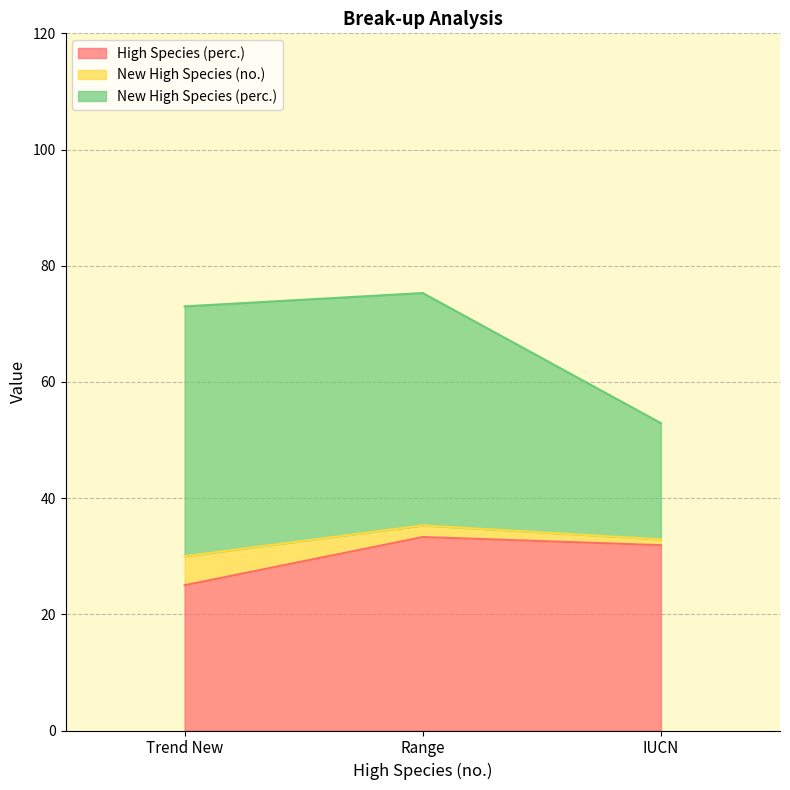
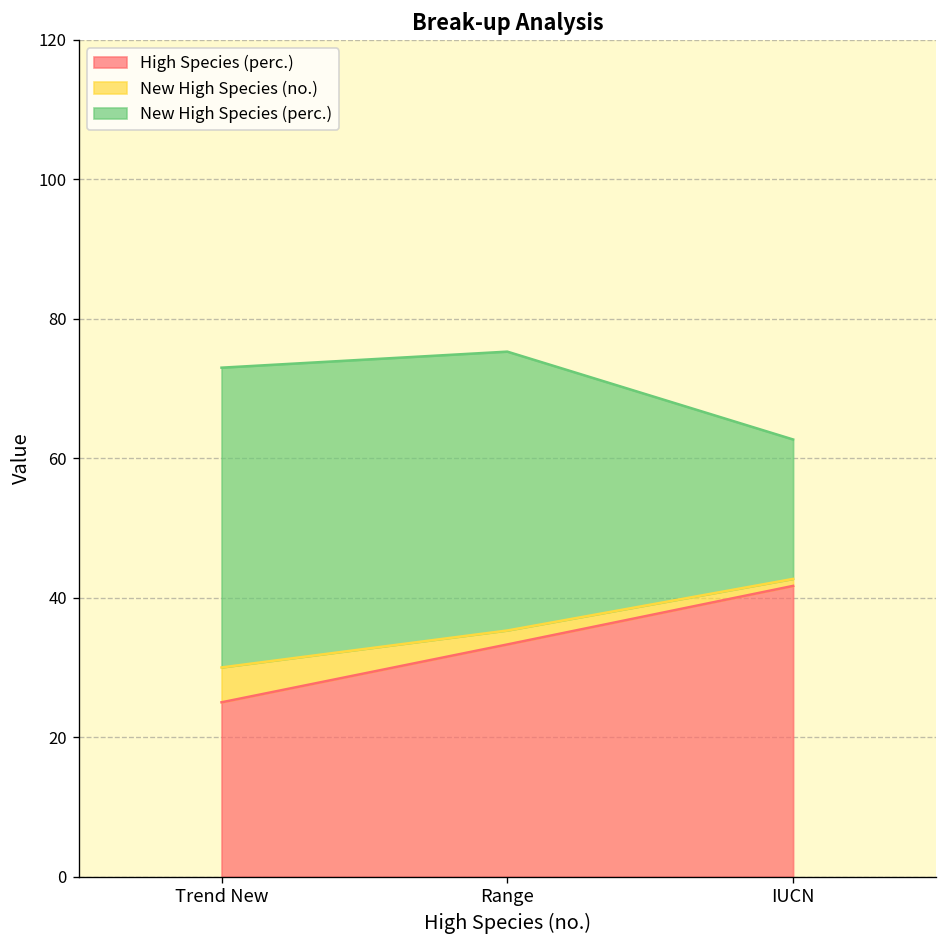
High Species (perc.), IUCN: 32 -> 42
